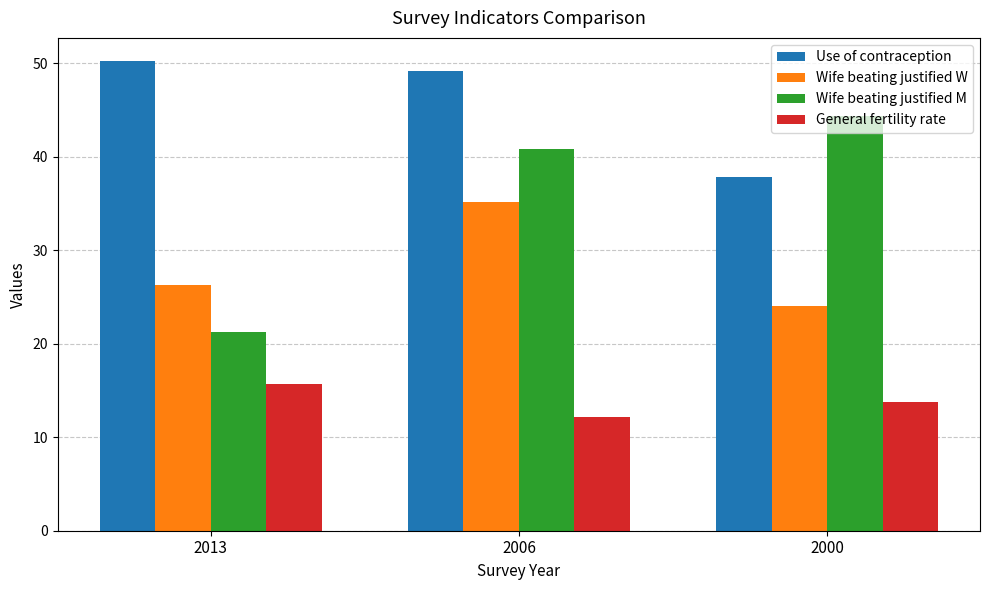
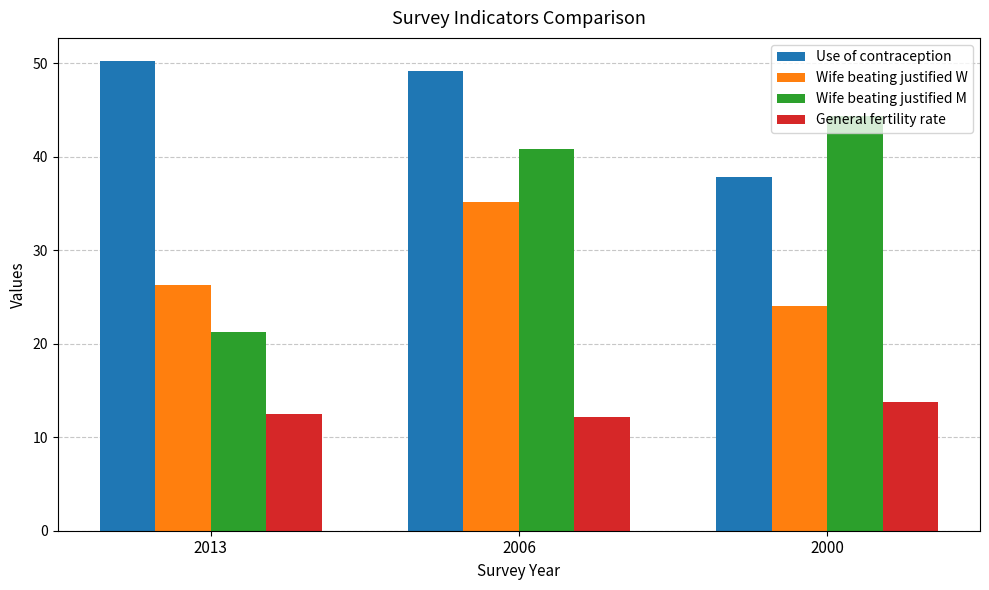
General fertility rate, 2013: 16 -> 13
